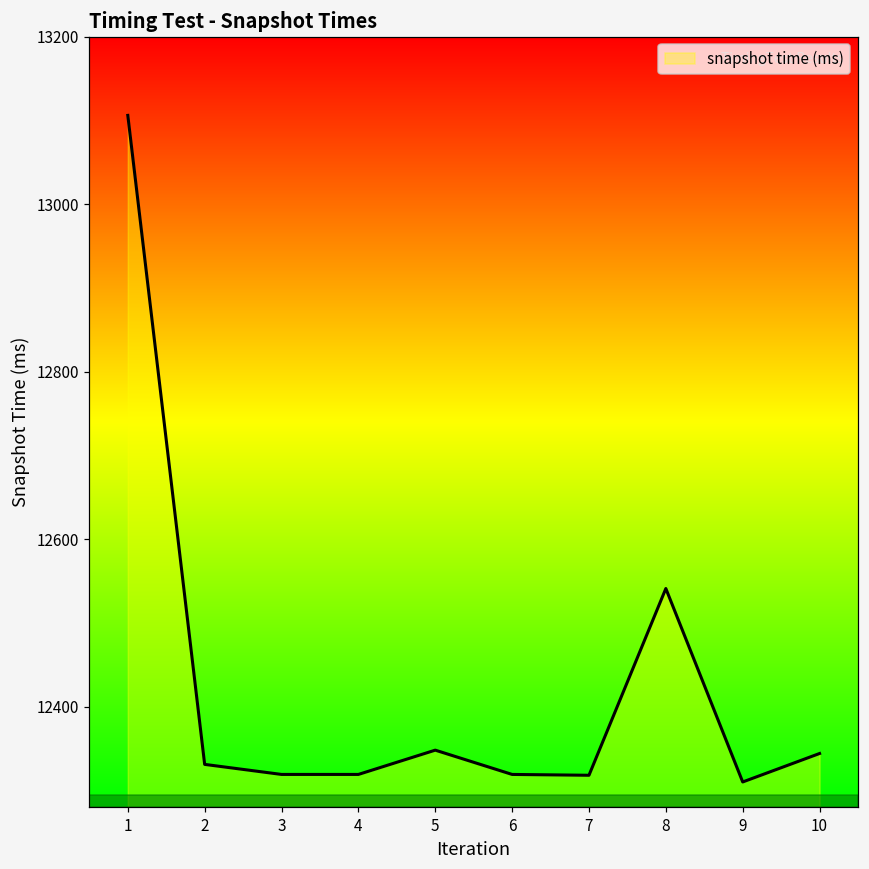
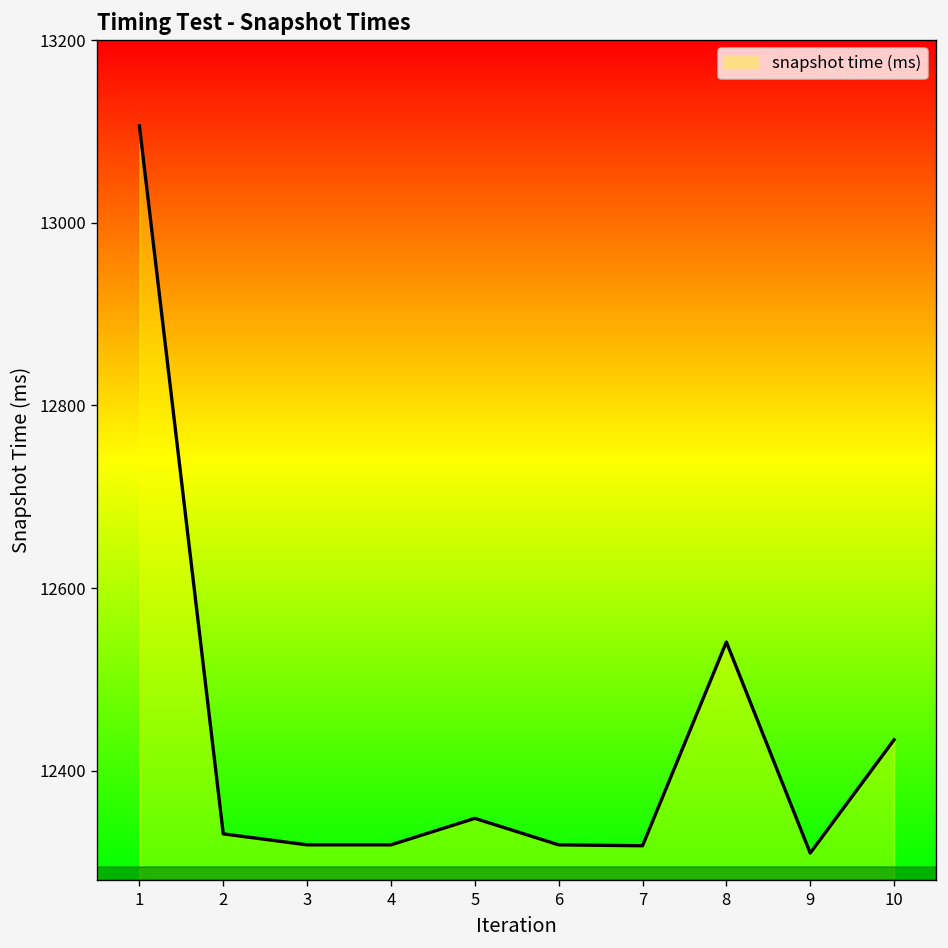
10: 12340 -> 12430
